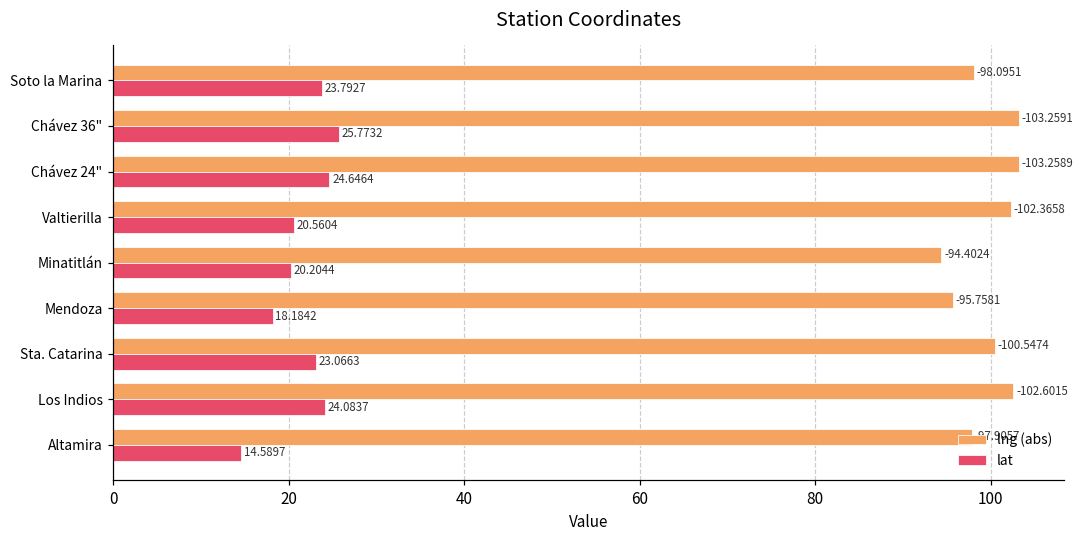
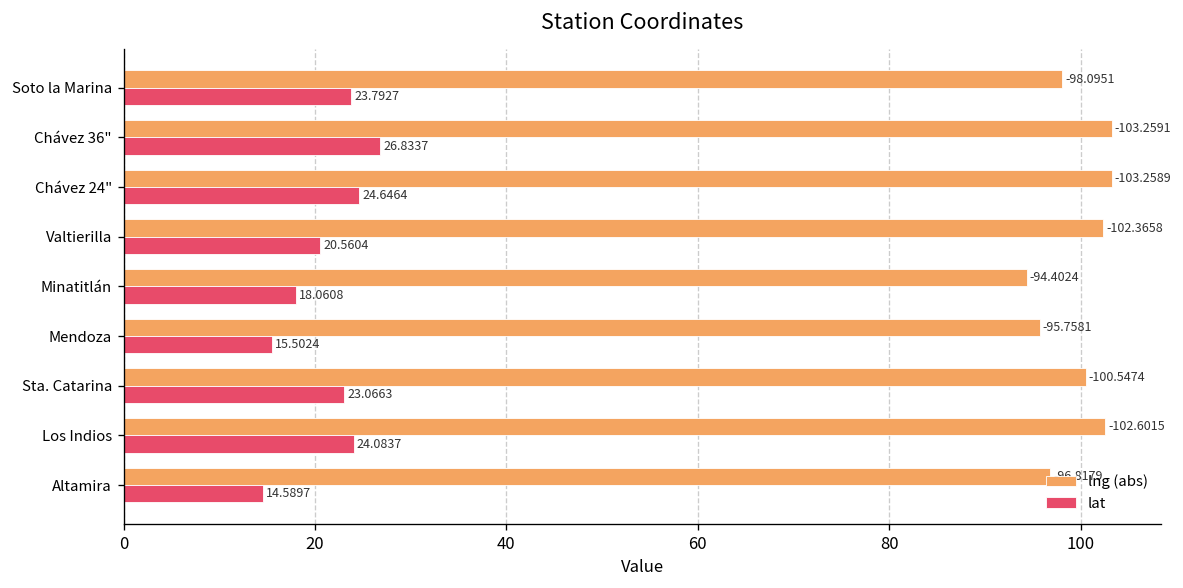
lat, Chávez 36": 25.7732 -> 26.8337
lat, Minatitlán: 20.2044 -> 18.0608
lat, Mendoza: 18.1842 -> 15.5024
lng (abs), Altamira: -97.9057 -> -96.8179
